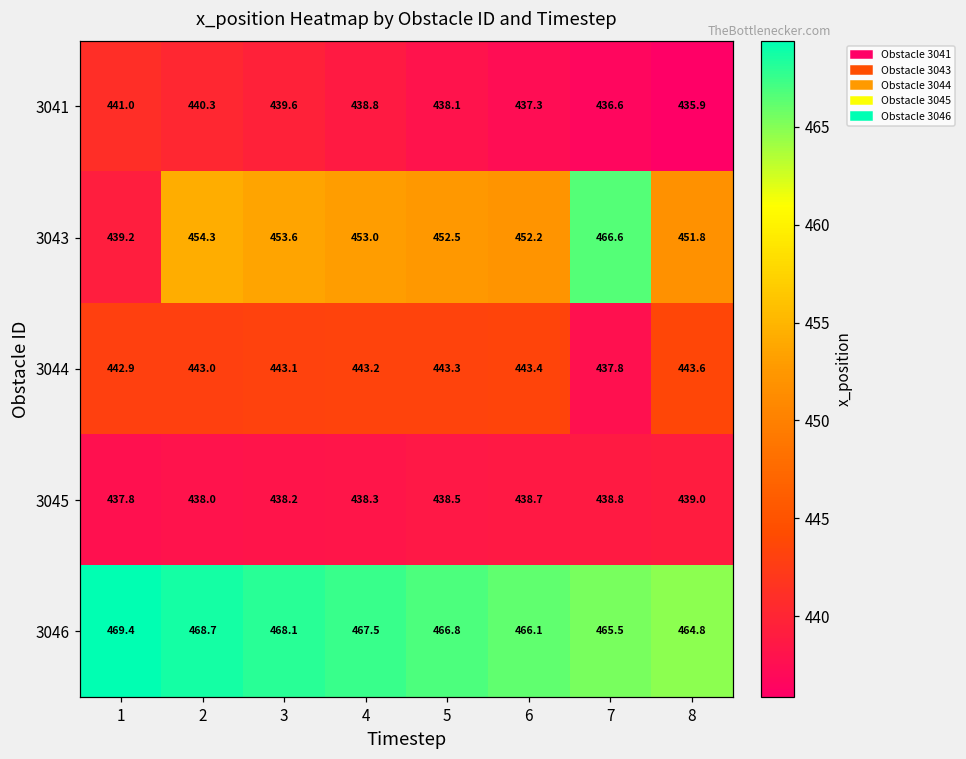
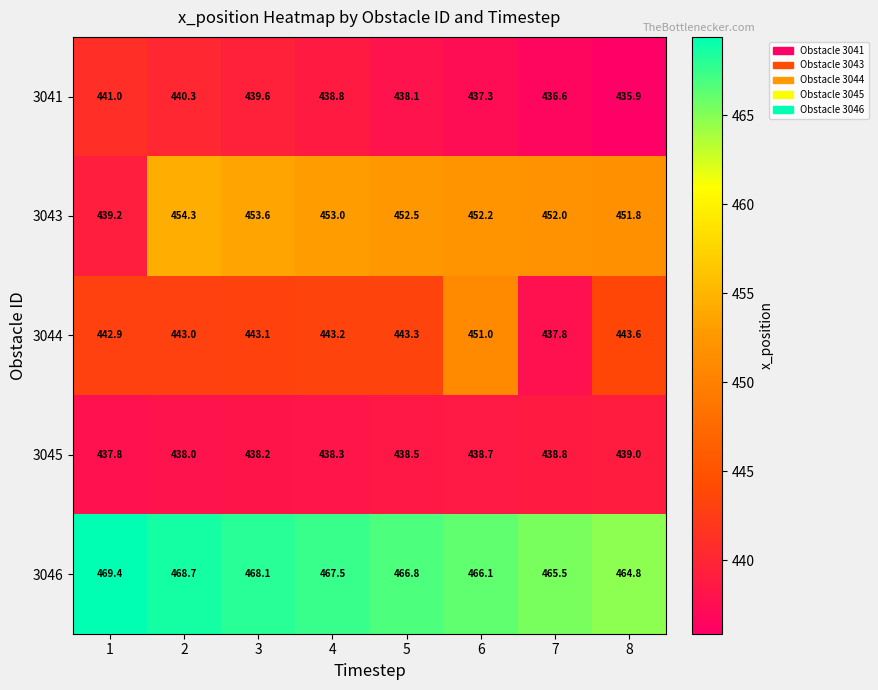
3043, 7: 466.6 -> 452.0
3044, 6: 443.4 -> 451.0
